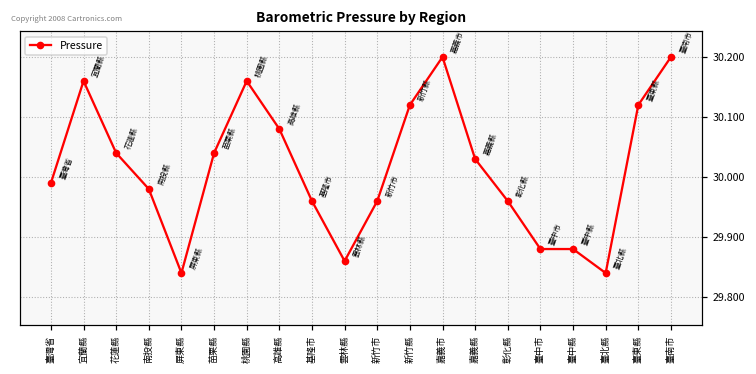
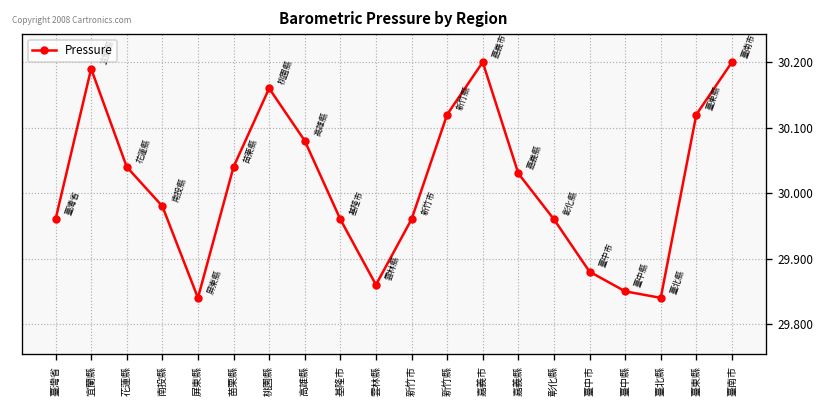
臺灣省: 29.99 -> 29.96
宜蘭縣: 30.16 -> 30.19
臺中縣: 29.88 -> 29.85
